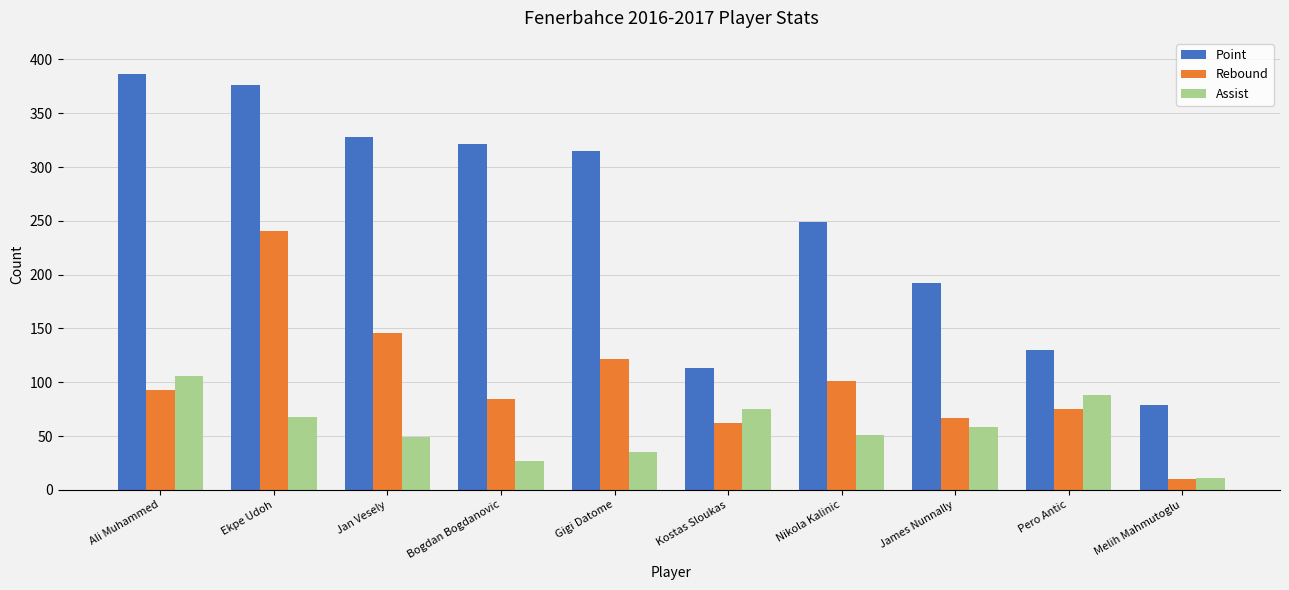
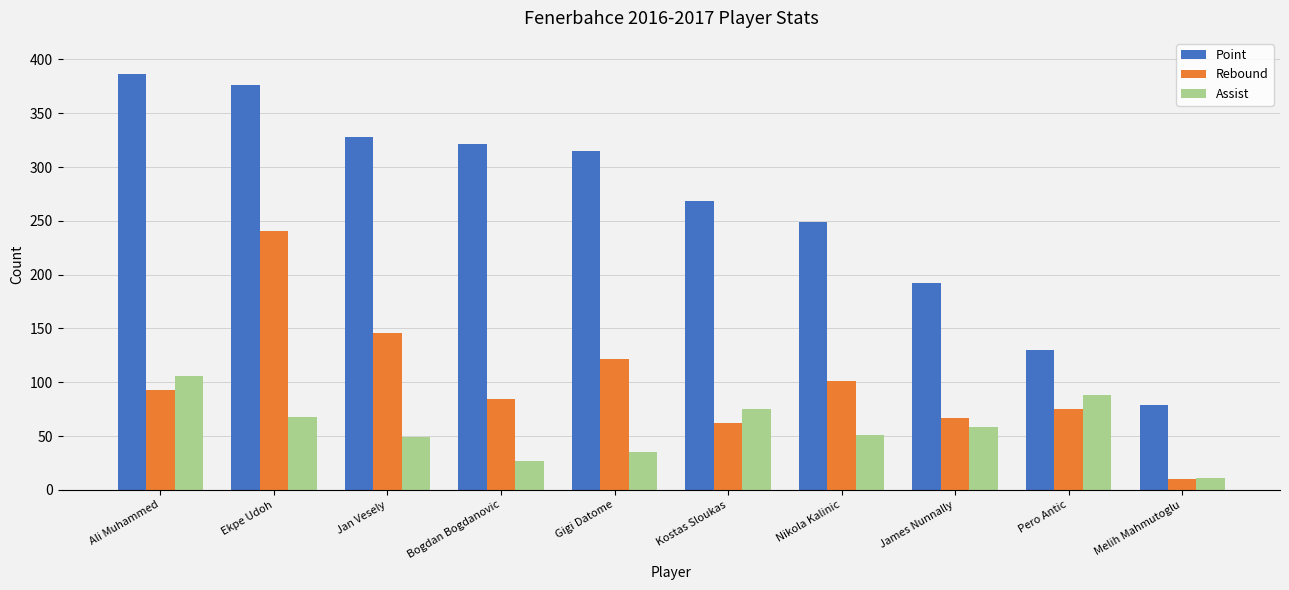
Point, Kostas Sloukas: 113 -> 268
